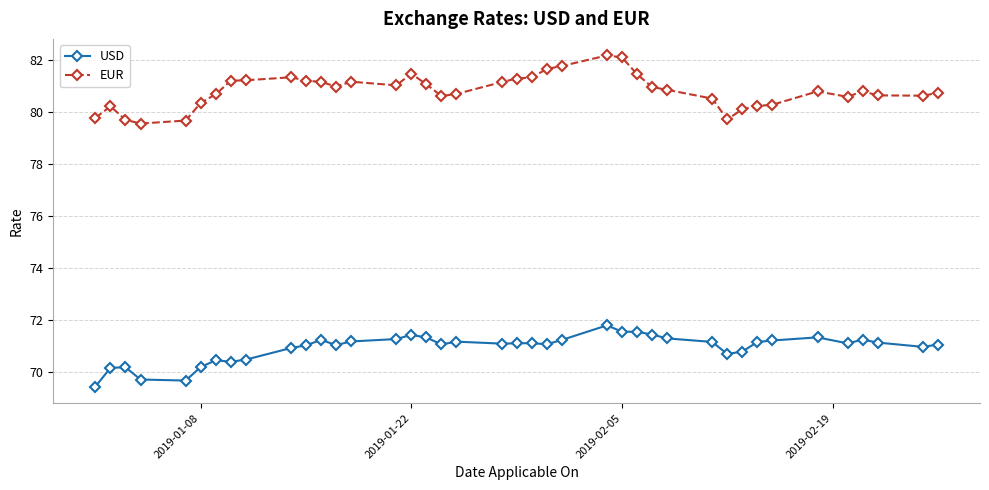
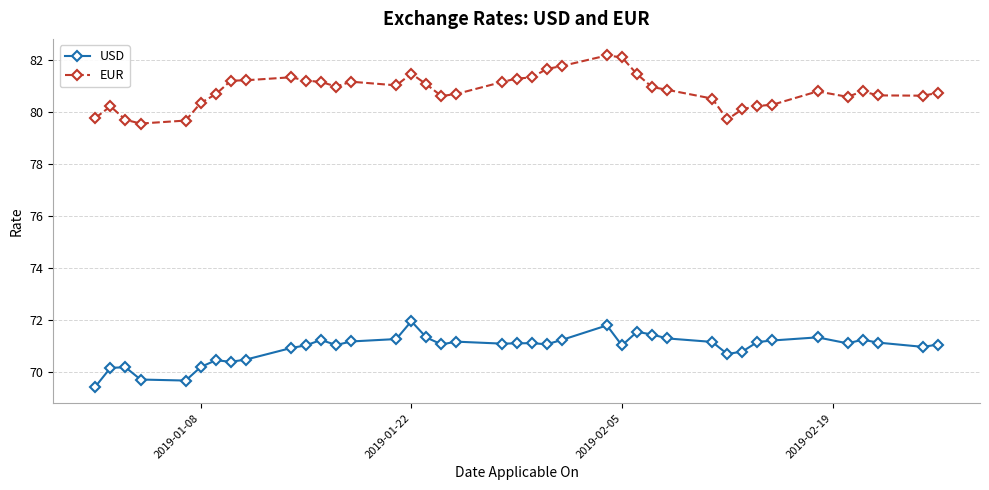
USD, 2019-01-22: 71.4 -> 72.0
USD, 2019-02-05: 71.6 -> 71.0
